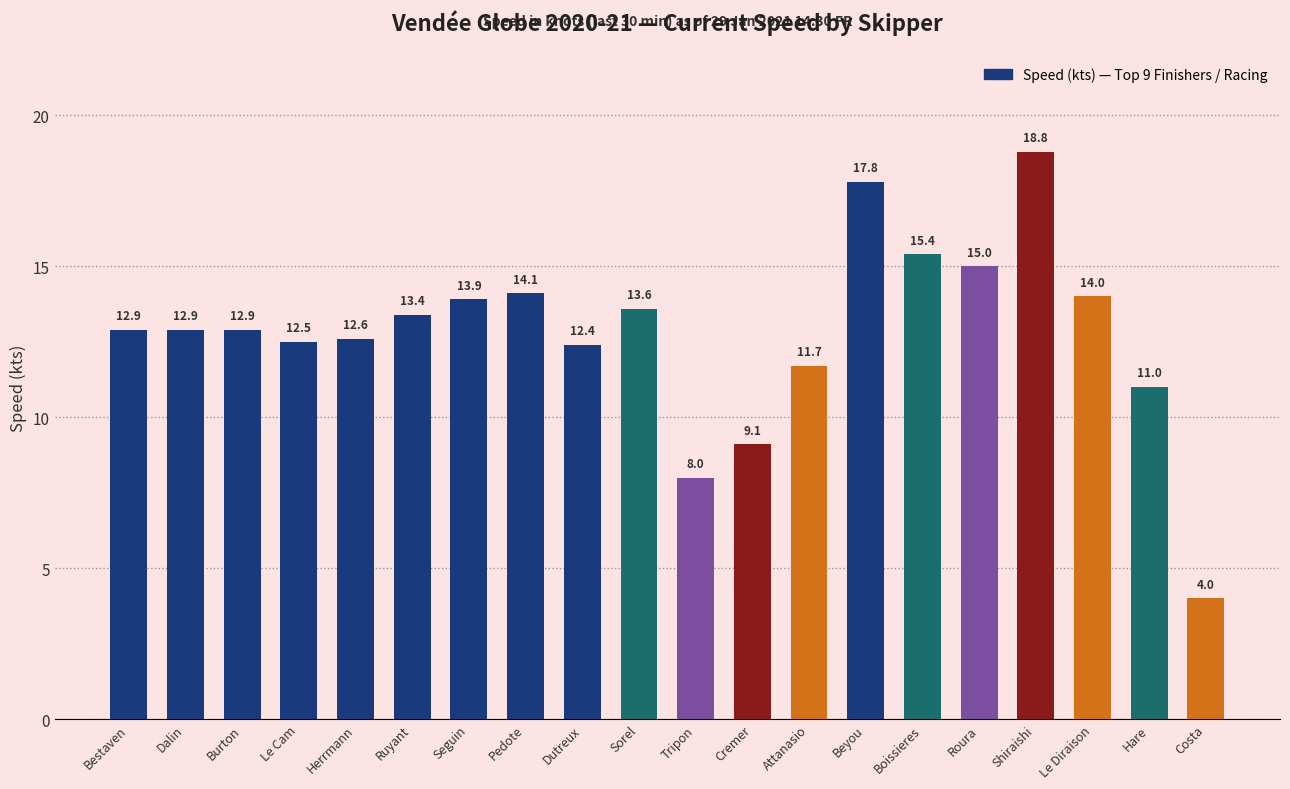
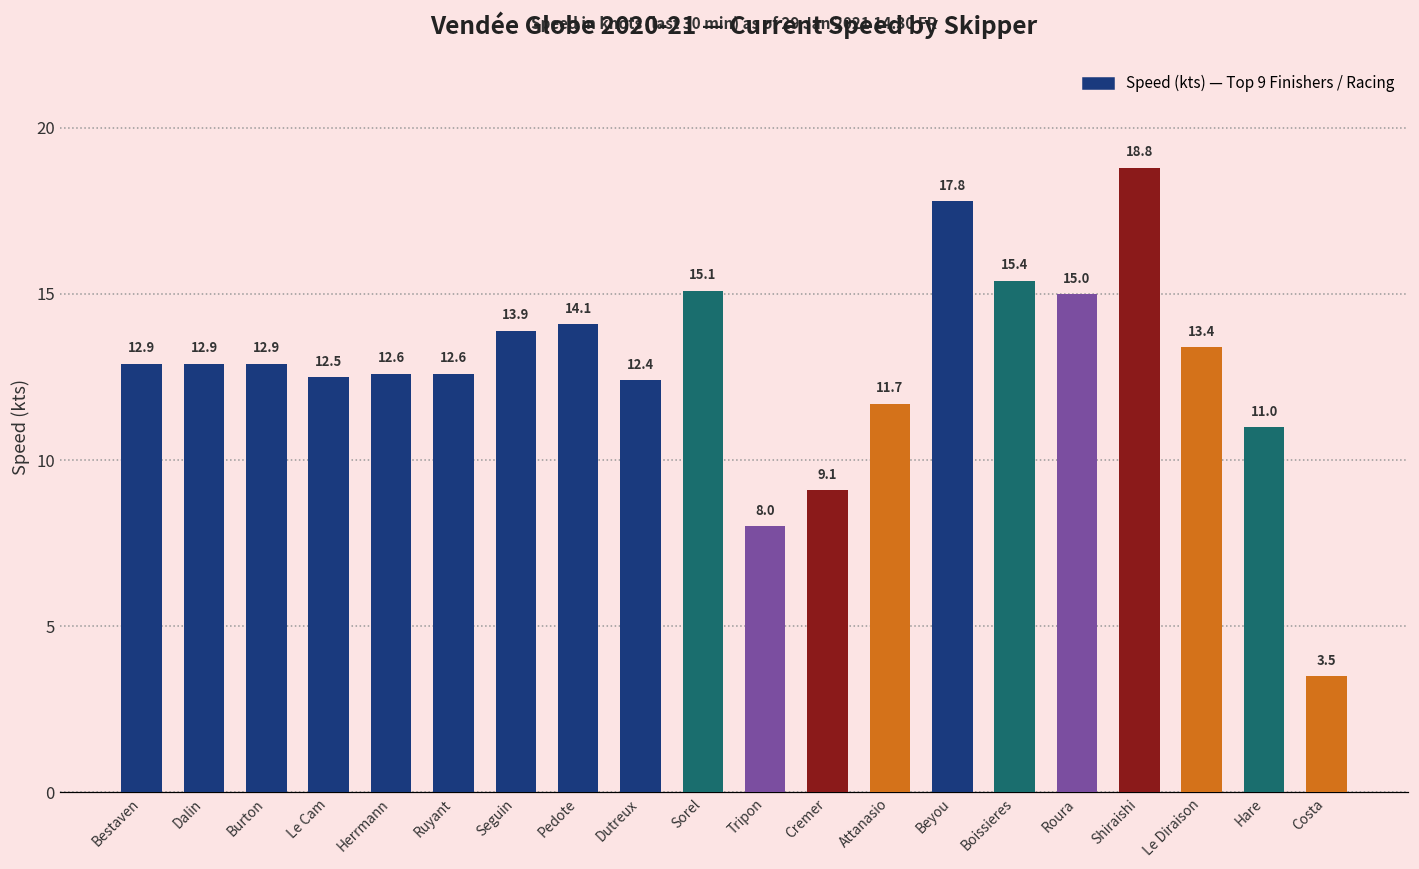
Ruyant: 13.4 -> 12.6
Sorel: 13.6 -> 15.1
Le Diraison: 14.0 -> 13.4
Costa: 4.0 -> 3.5
